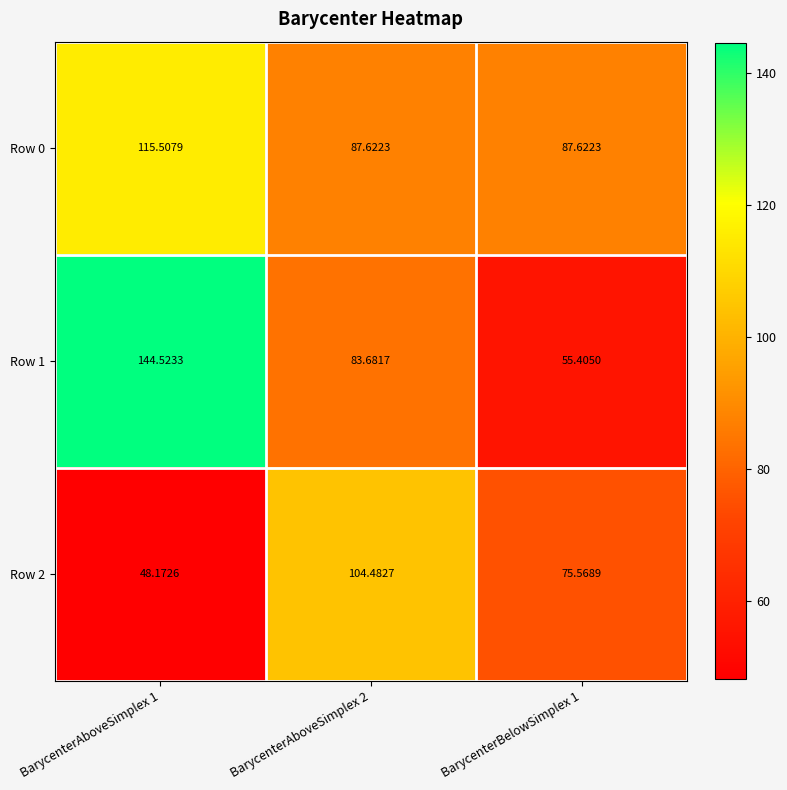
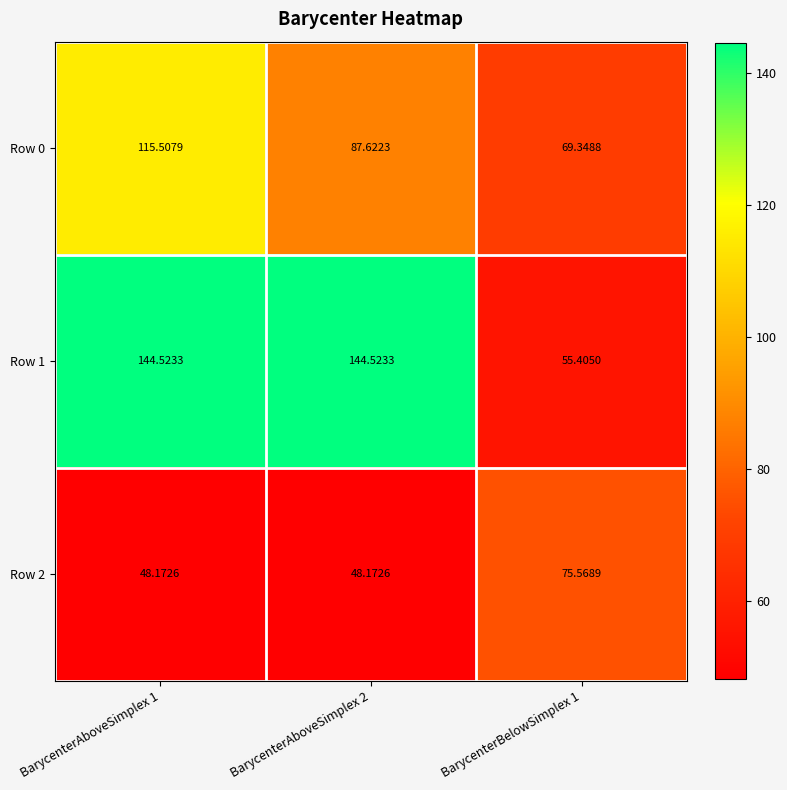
Row 0, BarycenterBelowSimplex 1: 87.6223 -> 69.3488
Row 1, BarycenterAboveSimplex 2: 83.6817 -> 144.5233
Row 2, BarycenterAboveSimplex 2: 104.4827 -> 48.1726
